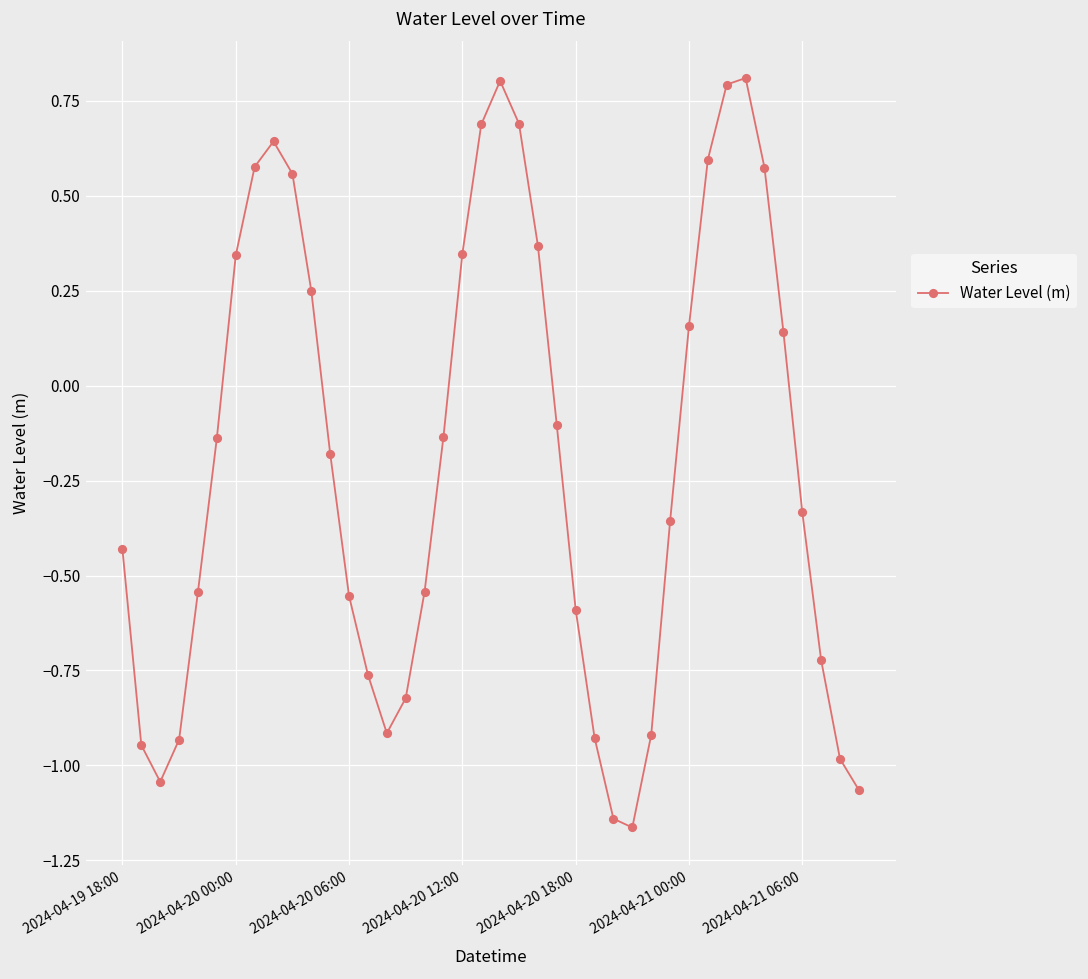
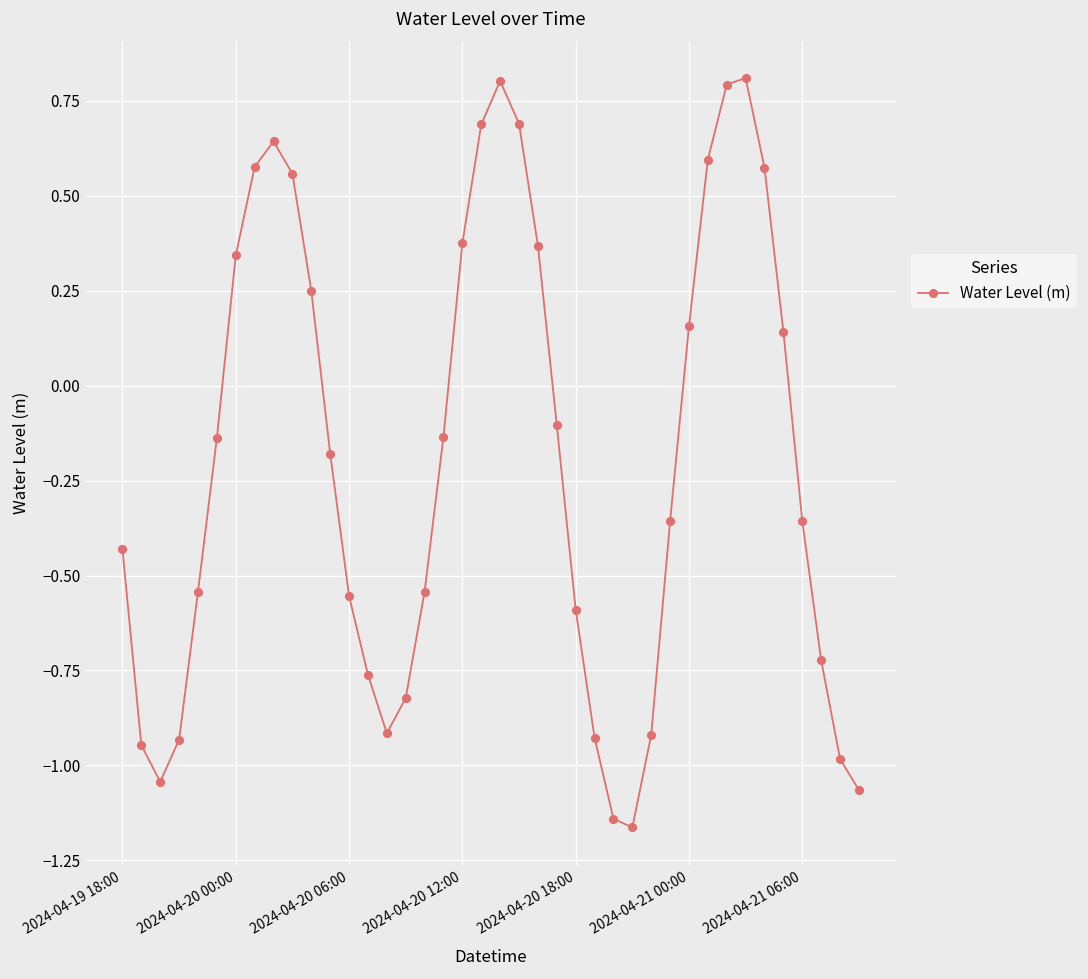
2024-04-20 12:00: 0.35 -> 0.38
2024-04-21 06:00: -0.33 -> -0.36
